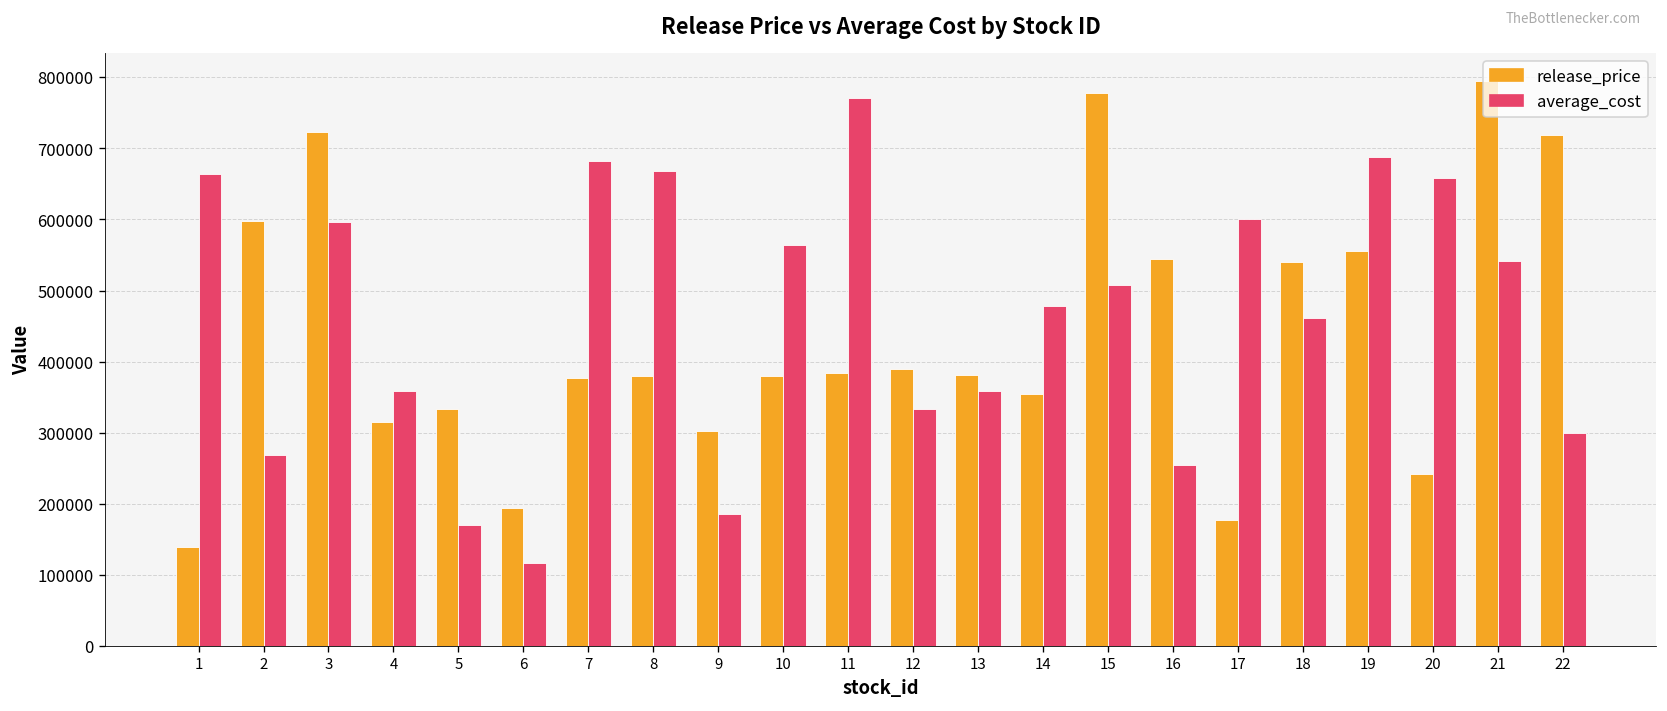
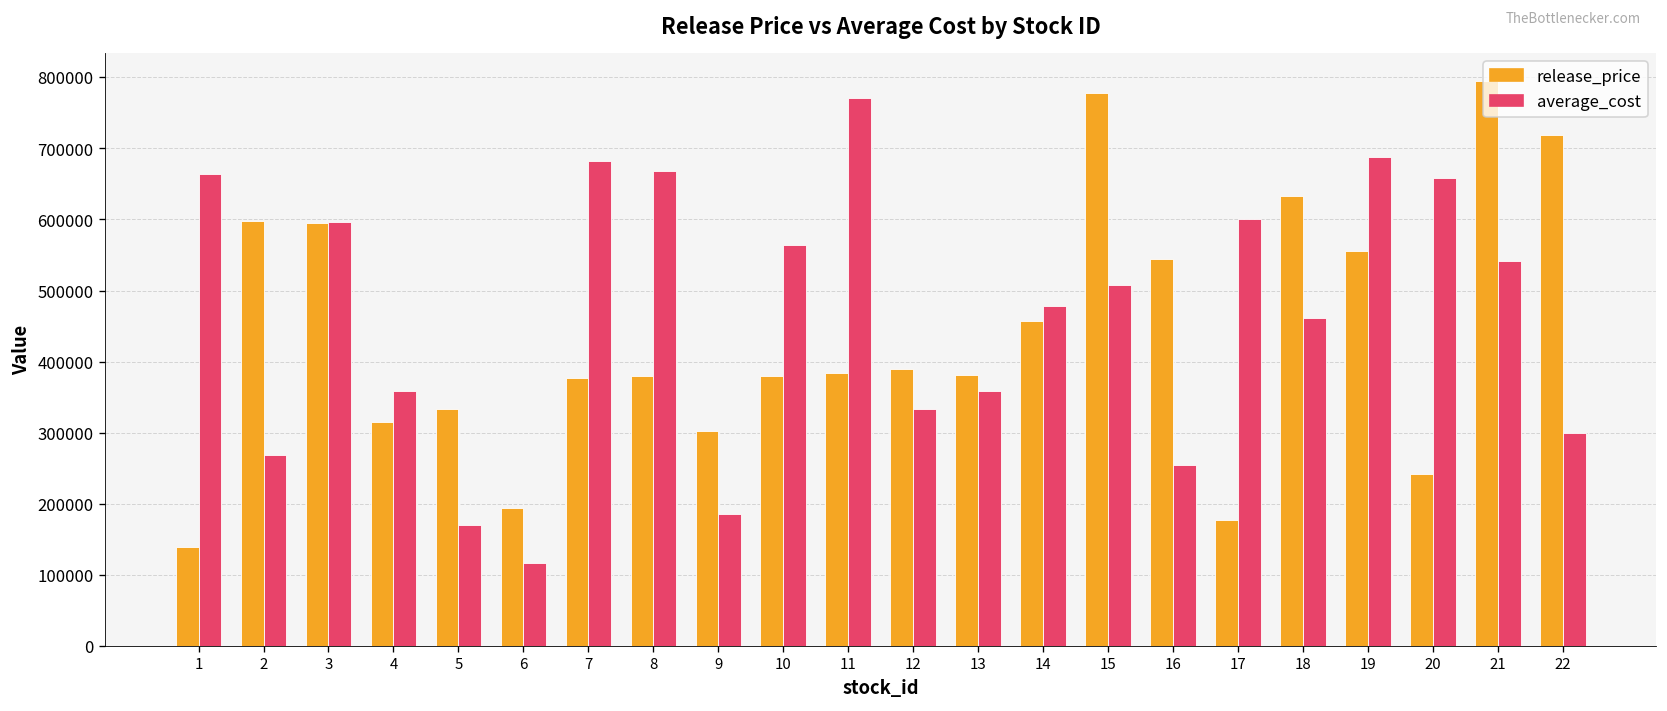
release_price, 3: 720000 -> 600000
release_price, 14: 350000 -> 460000
release_price, 18: 540000 -> 630000
